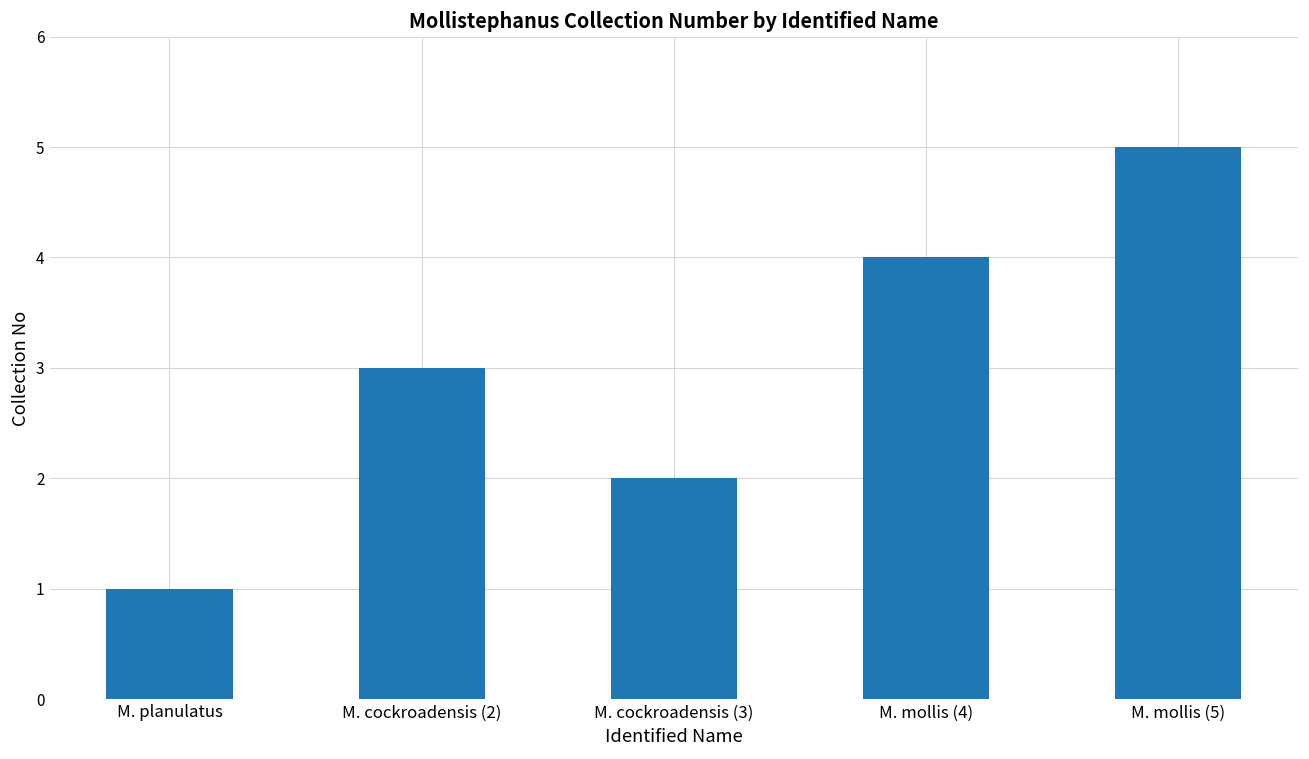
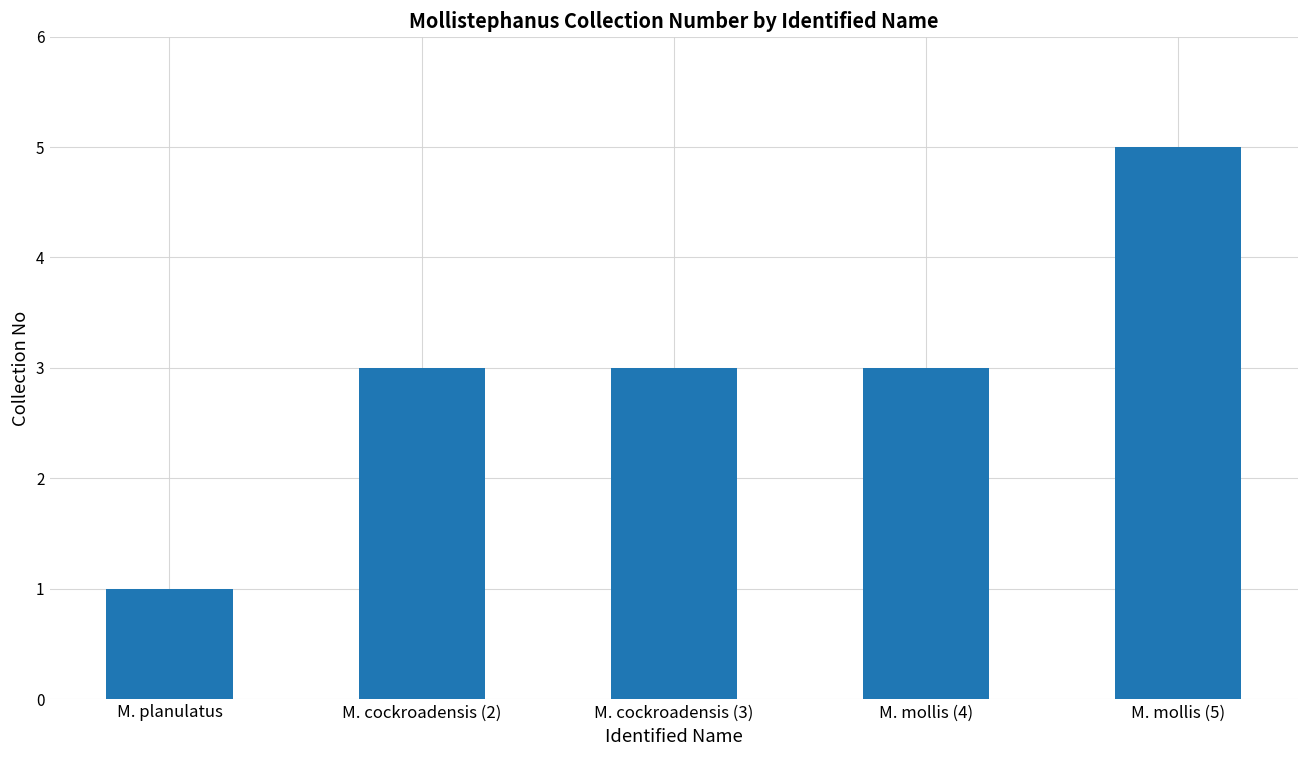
M. cockroadensis (3): 2 -> 3
M. mollis (4): 4 -> 3
